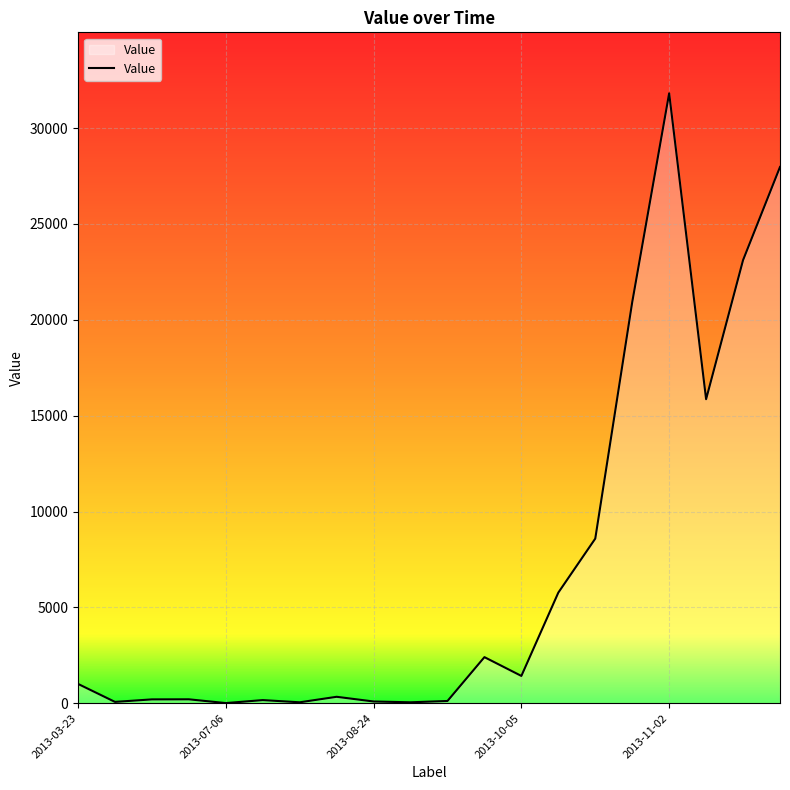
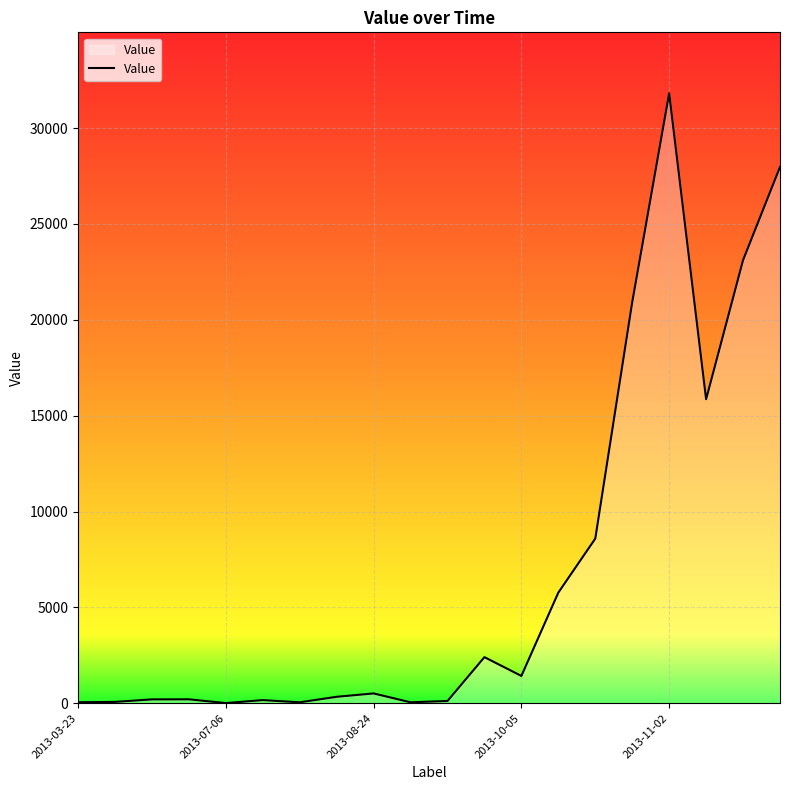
2013-03-23: 1000 -> 100
2013-08-24: 100 -> 500
